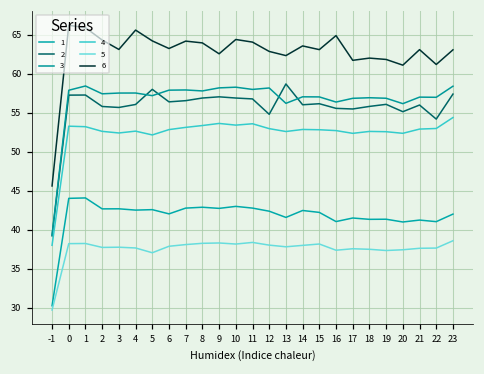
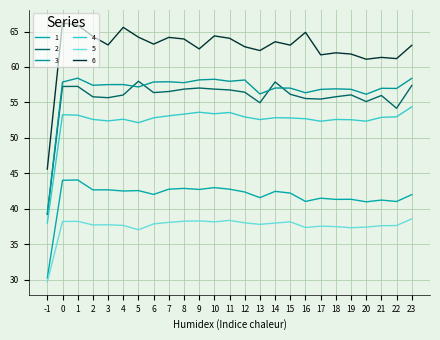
2, 12: 55 -> 56
2, 13: 59 -> 55
2, 14: 56 -> 58
6, 21: 63 -> 61
